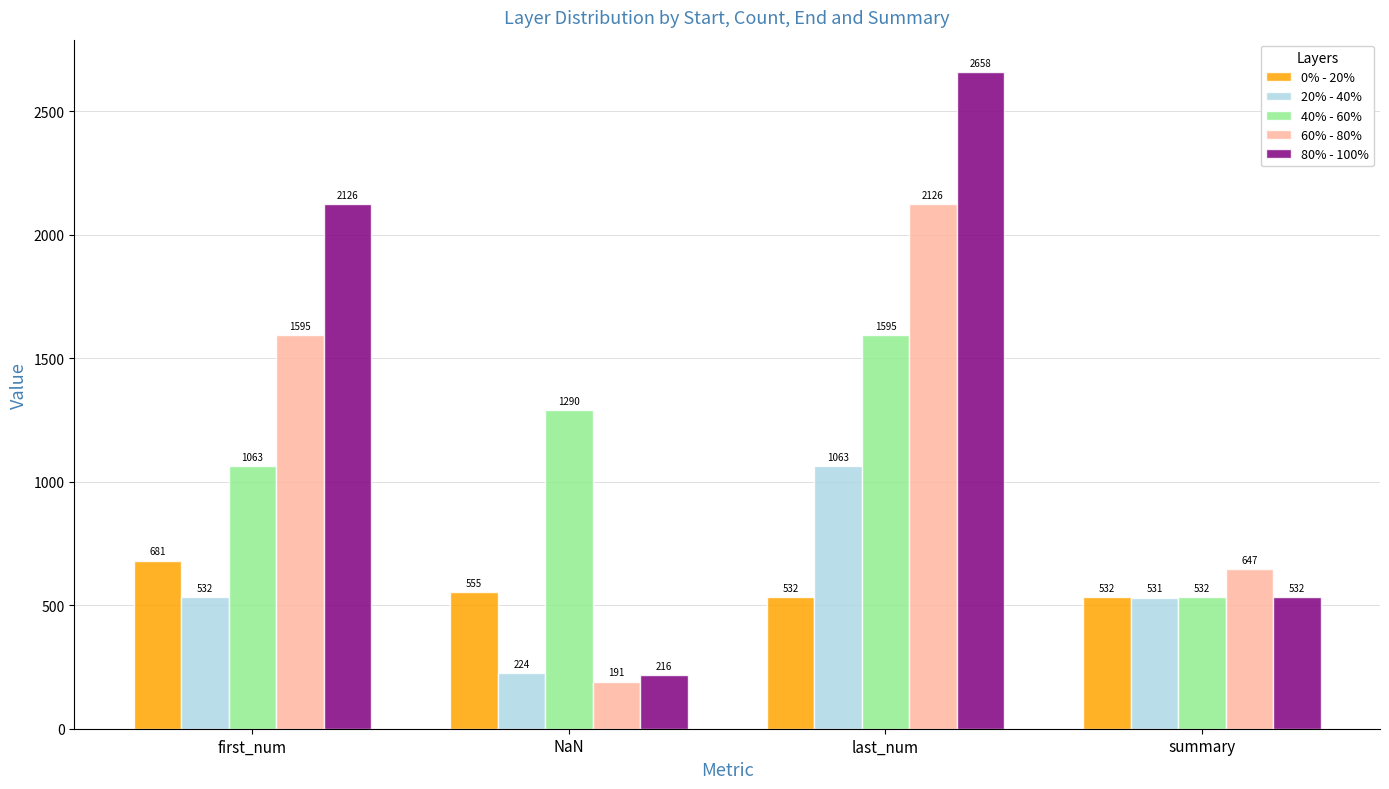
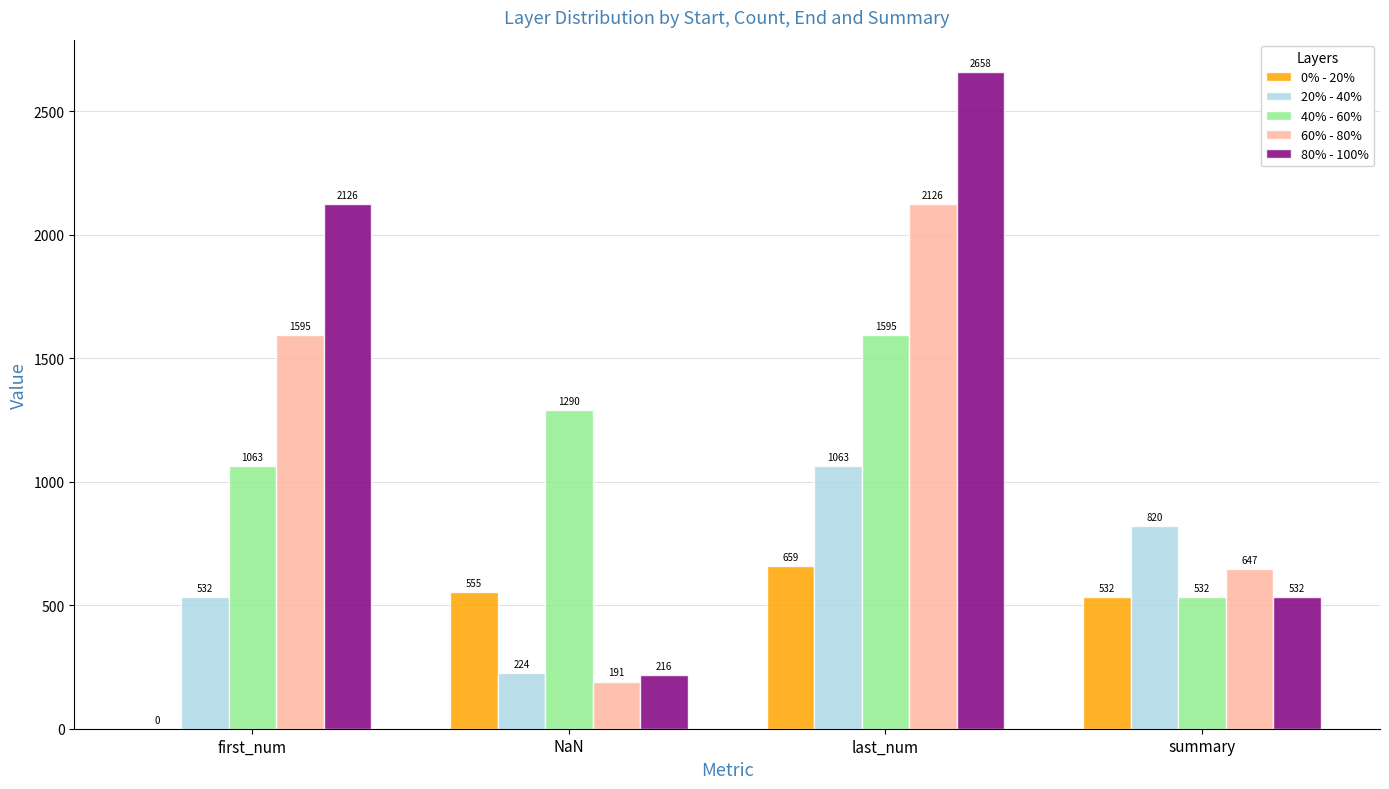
0% - 20%, first_num: 681 -> 0
0% - 20%, last_num: 532 -> 659
20% - 40%, summary: 531 -> 820
